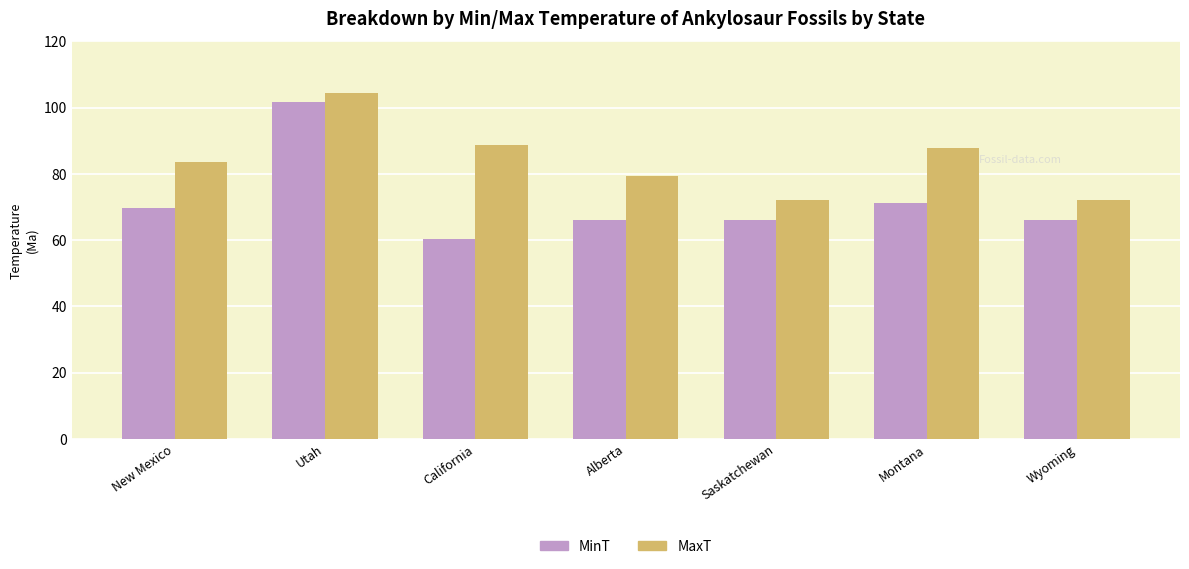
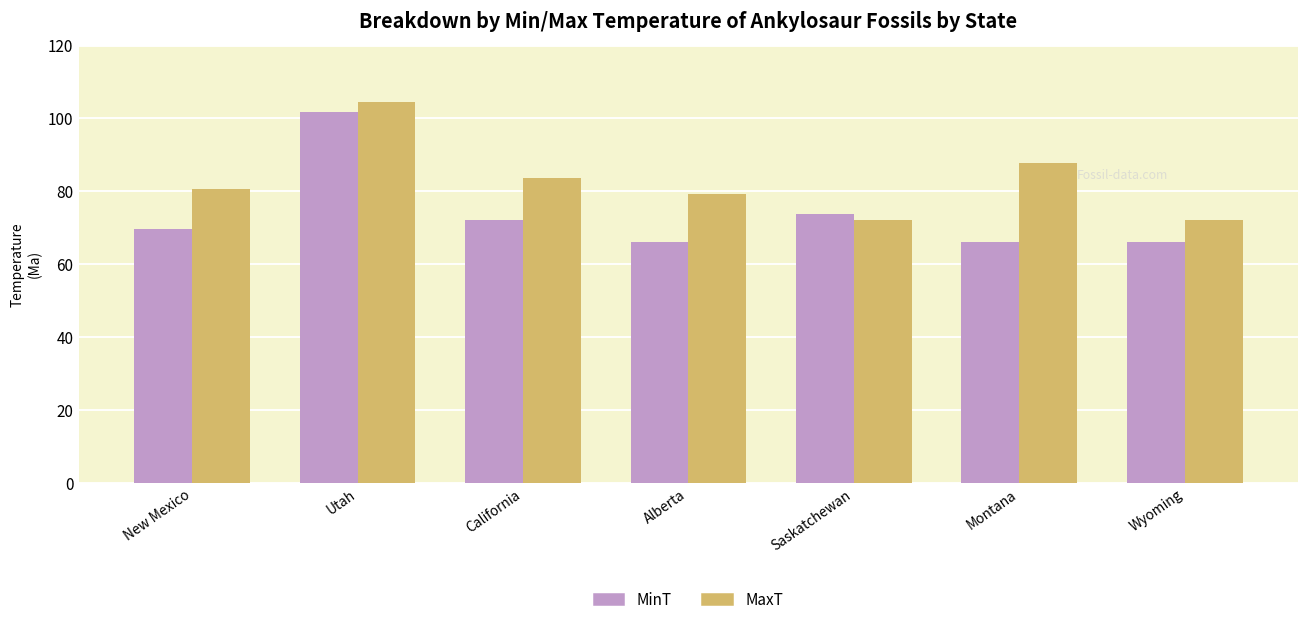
MaxT, New Mexico: 84 -> 81
MinT, California: 60 -> 72
MaxT, California: 89 -> 84
MinT, Saskatchewan: 66 -> 74
MinT, Montana: 71 -> 66
